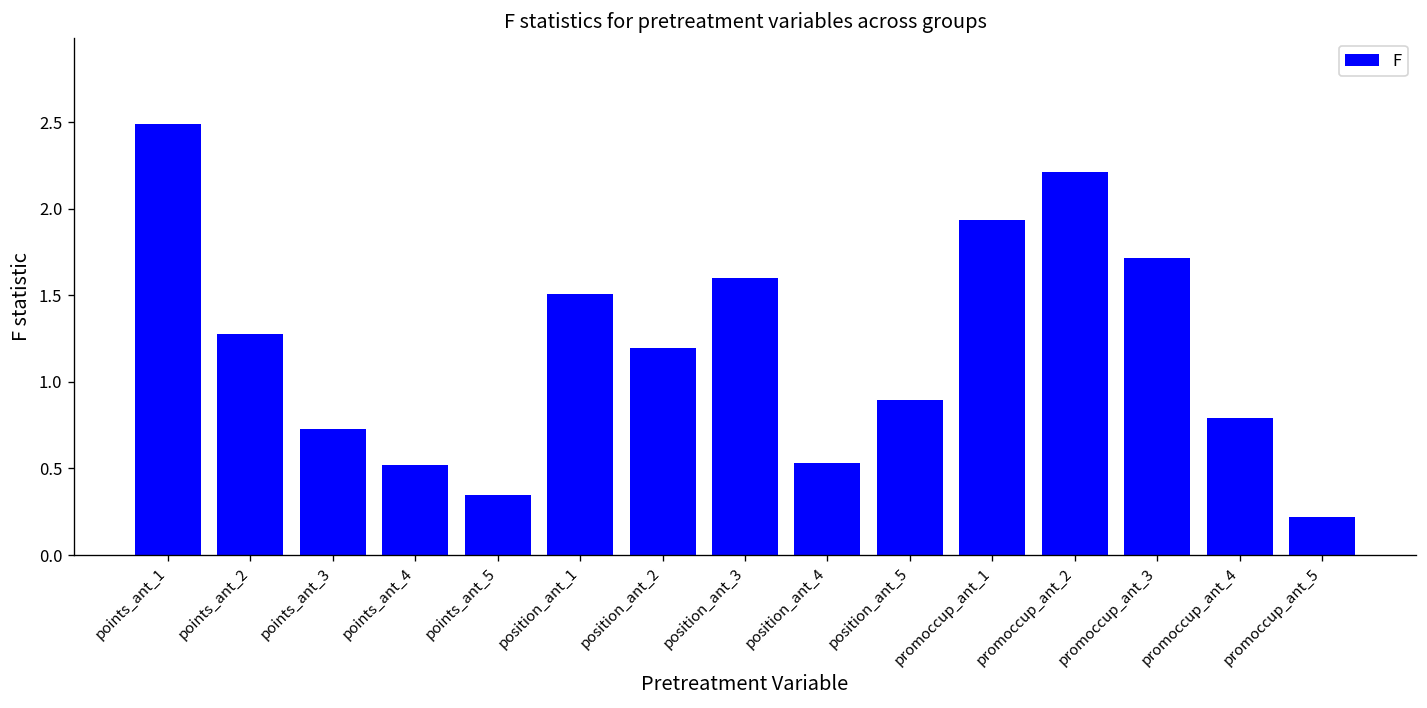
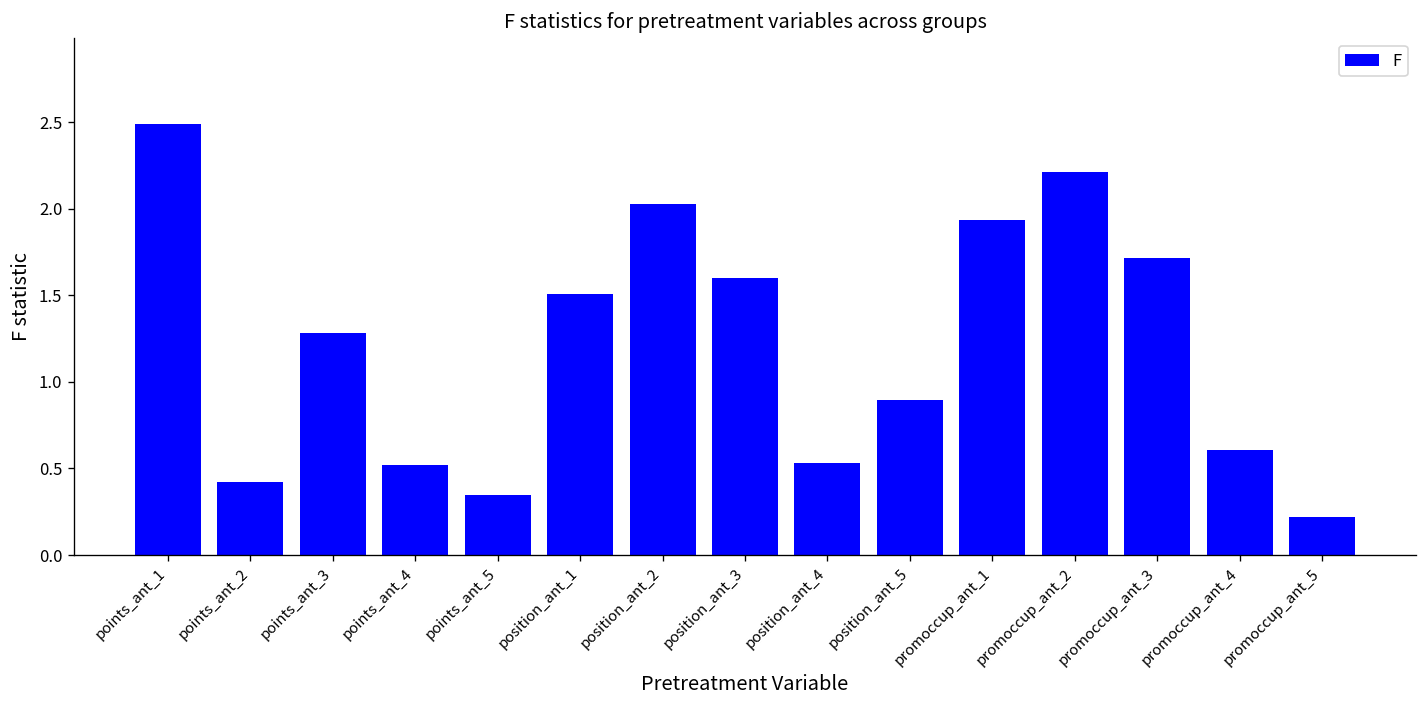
points_ant_2: 1.28 -> 0.42
points_ant_3: 0.73 -> 1.28
position_ant_2: 1.20 -> 2.03
promoccup_ant_4: 0.79 -> 0.61
